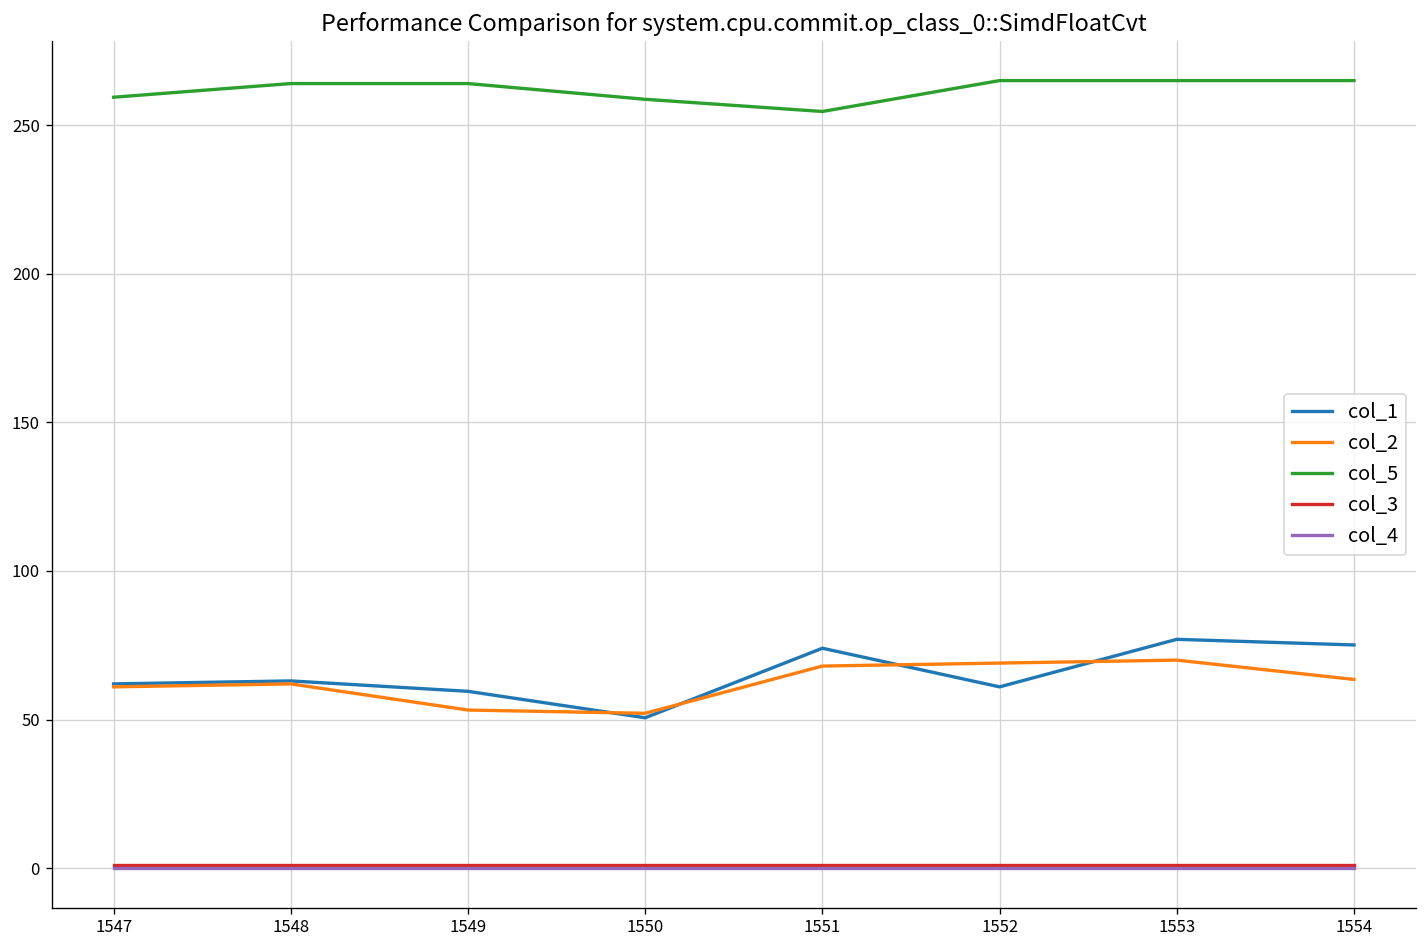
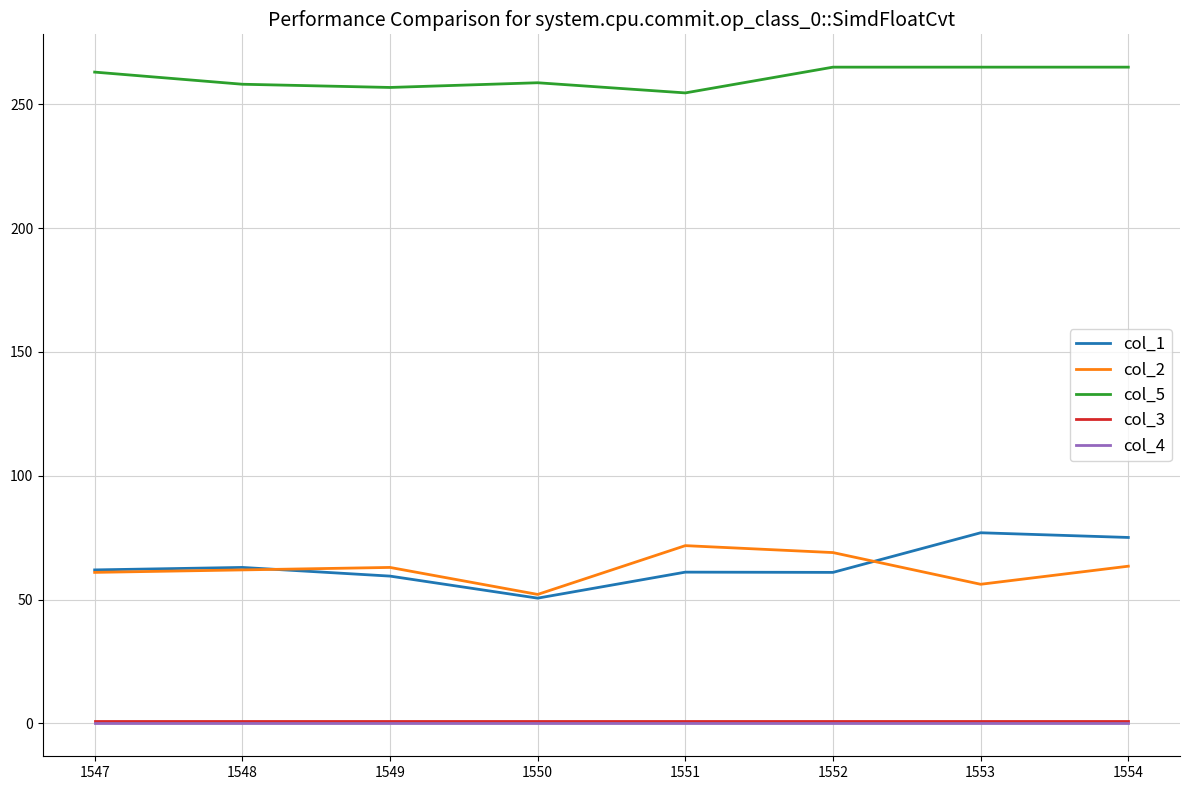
col_5, 1547: 259 -> 263
col_5, 1548: 264 -> 258
col_2, 1549: 53 -> 63
col_5, 1549: 264 -> 257
col_1, 1551: 74 -> 61
col_2, 1551: 68 -> 72
col_2, 1553: 70 -> 56
